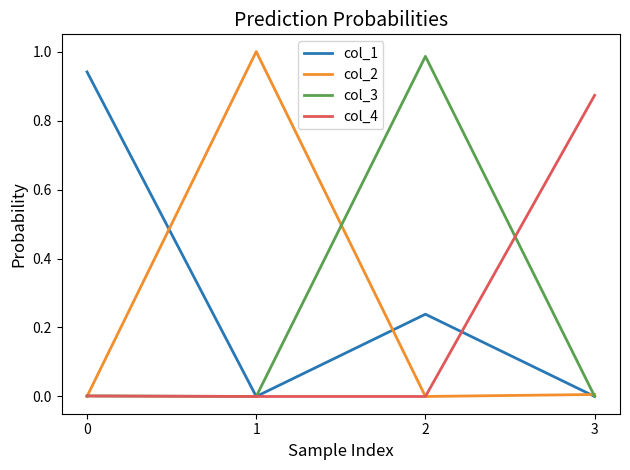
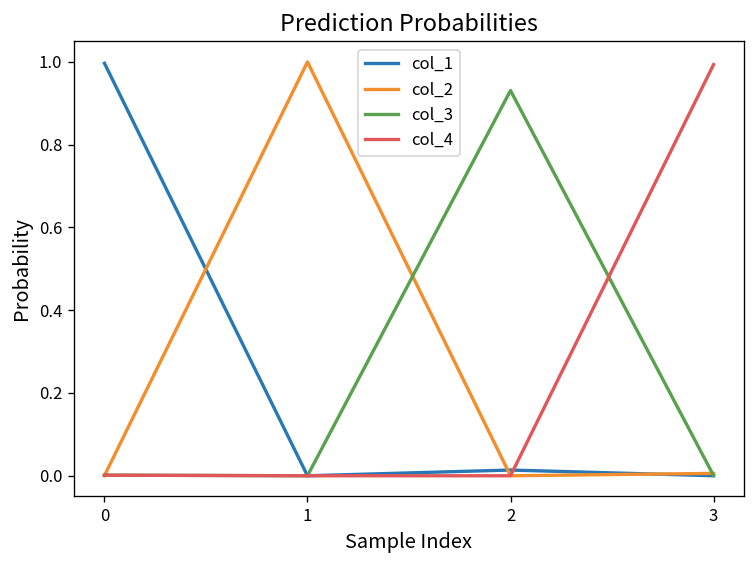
col_1, 0: 0.94 -> 1.00
col_1, 2: 0.24 -> 0.01
col_3, 2: 0.99 -> 0.93
col_4, 3: 0.87 -> 0.99
